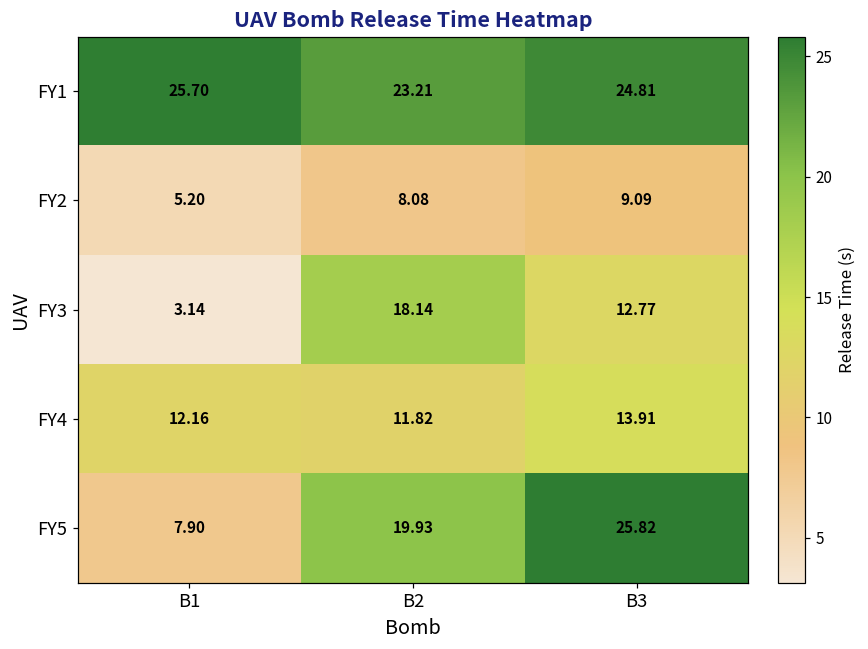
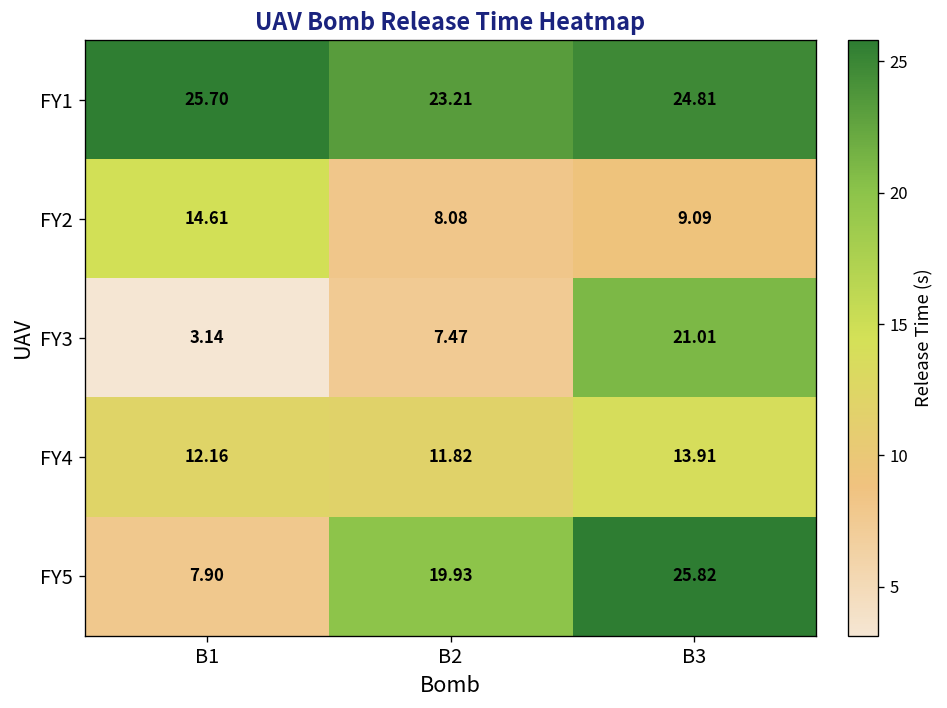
FY2, B1: 5.20 -> 14.61
FY3, B2: 18.14 -> 7.47
FY3, B3: 12.77 -> 21.01
